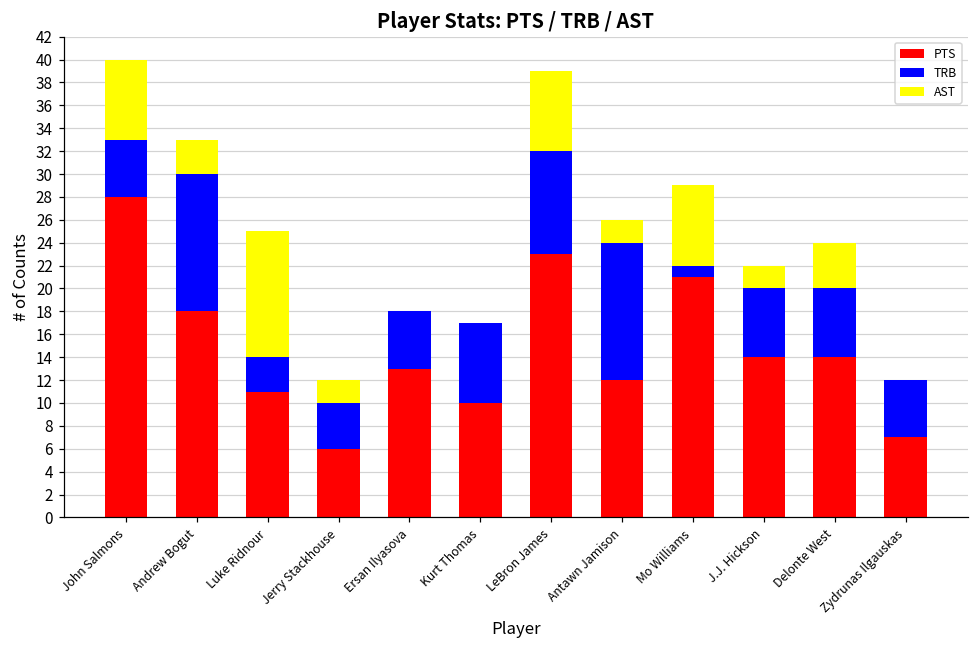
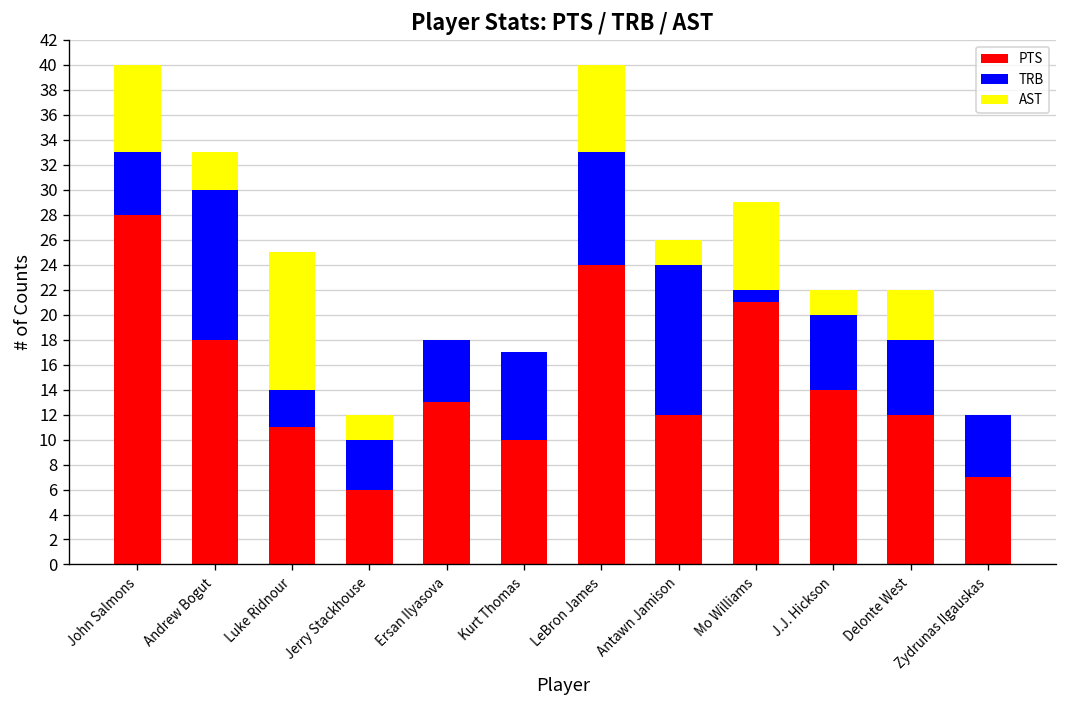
PTS, LeBron James: 23 -> 24
PTS, Delonte West: 14 -> 12
